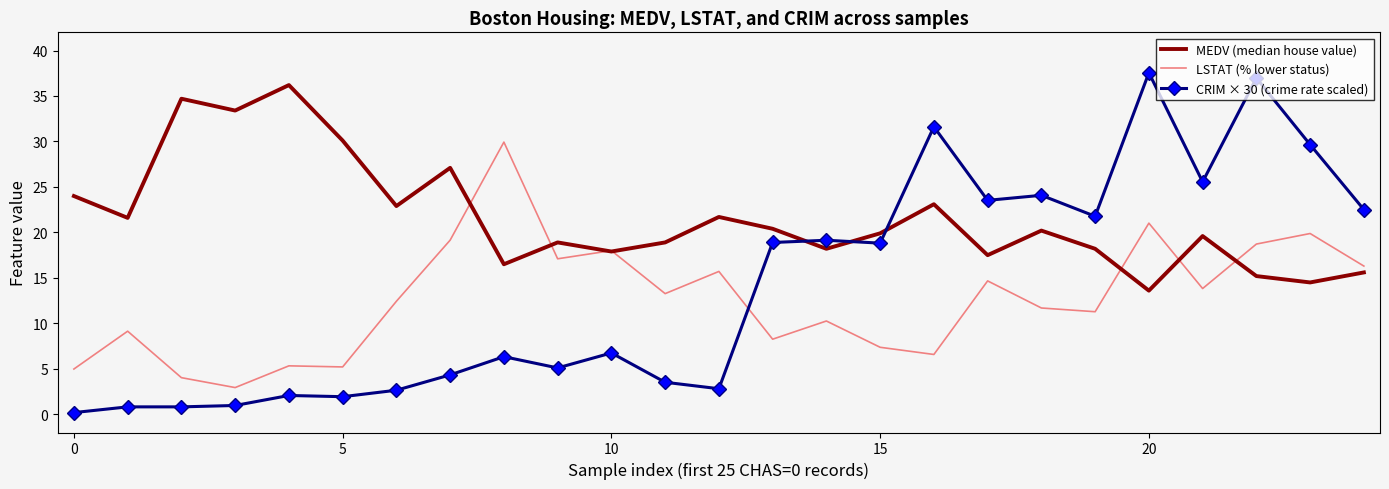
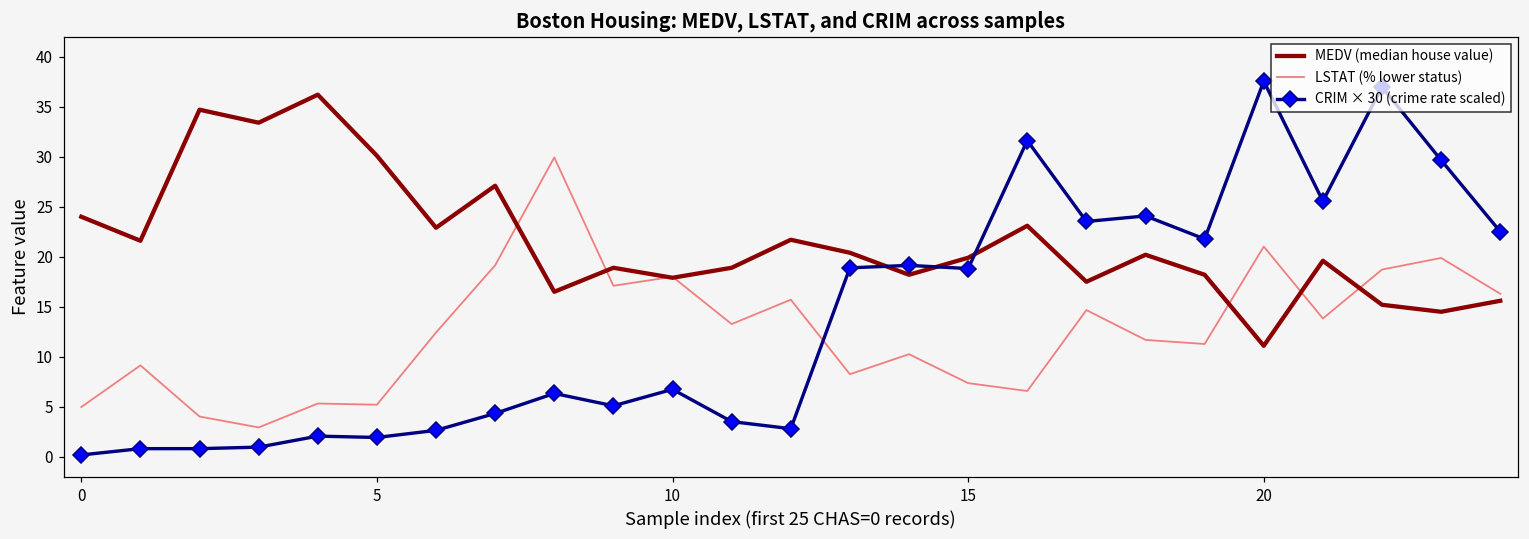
MEDV (median house value), 20: 14 -> 11
